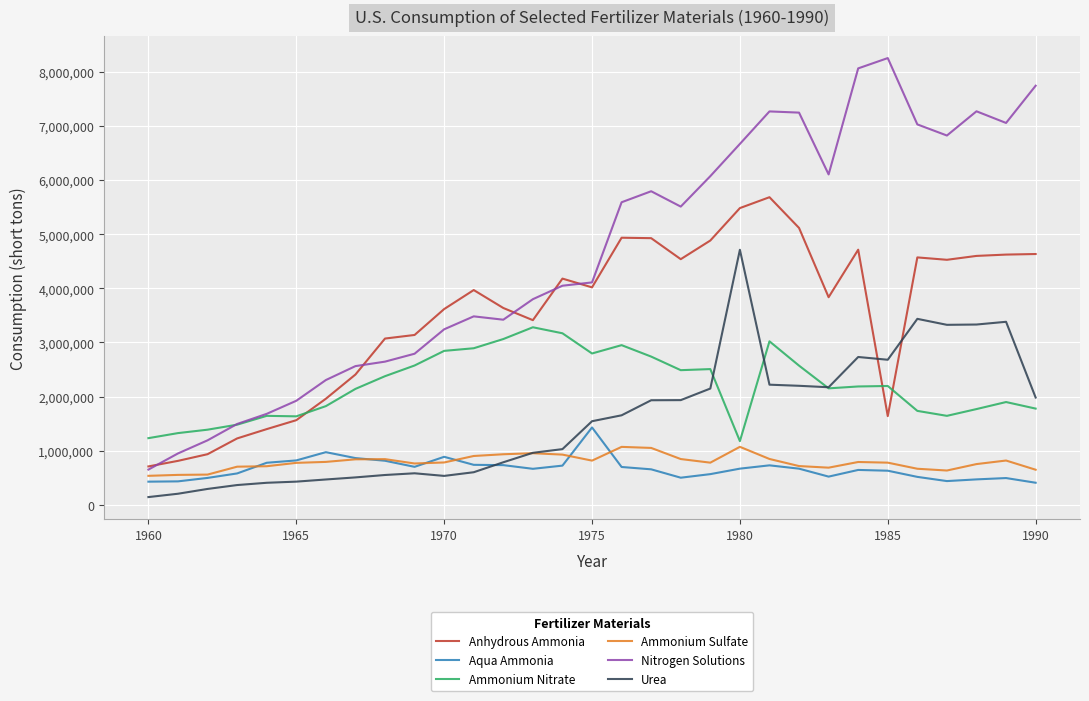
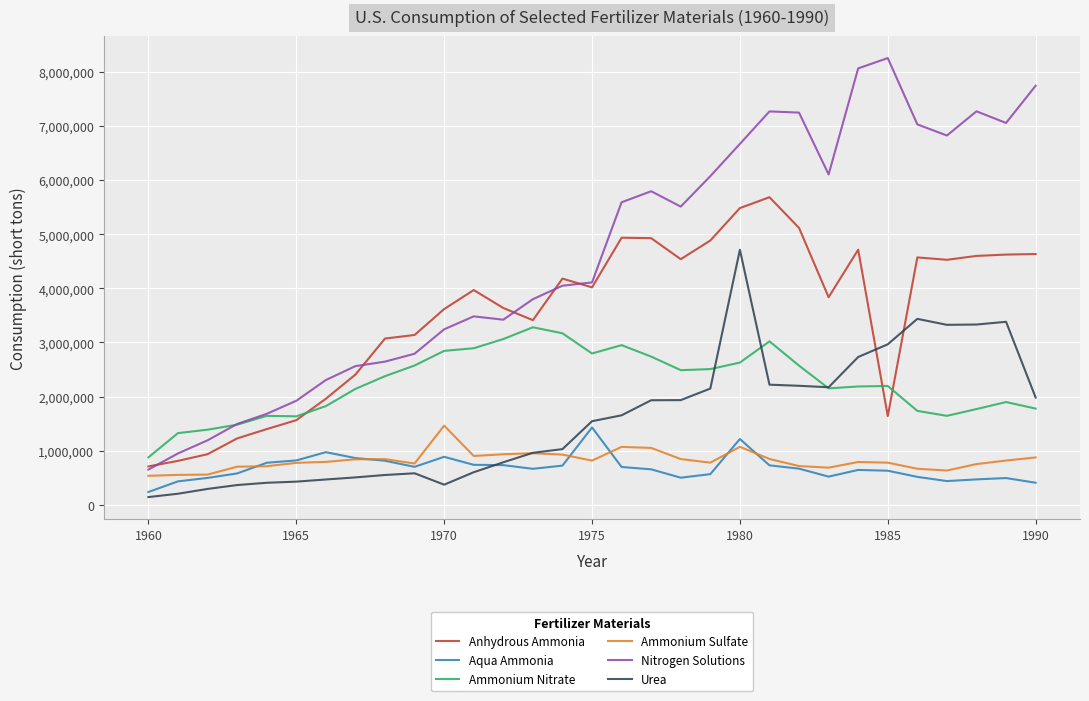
Aqua Ammonia, 1960: 400,000 -> 200,000
Ammonium Nitrate, 1960: 1,200,000 -> 900,000
Ammonium Sulfate, 1970: 800,000 -> 1,500,000
Urea, 1970: 500,000 -> 400,000
Aqua Ammonia, 1980: 700,000 -> 1,200,000
Ammonium Nitrate, 1980: 1,200,000 -> 2,600,000
Urea, 1985: 2,700,000 -> 3,000,000
Ammonium Sulfate, 1990: 600,000 -> 900,000
